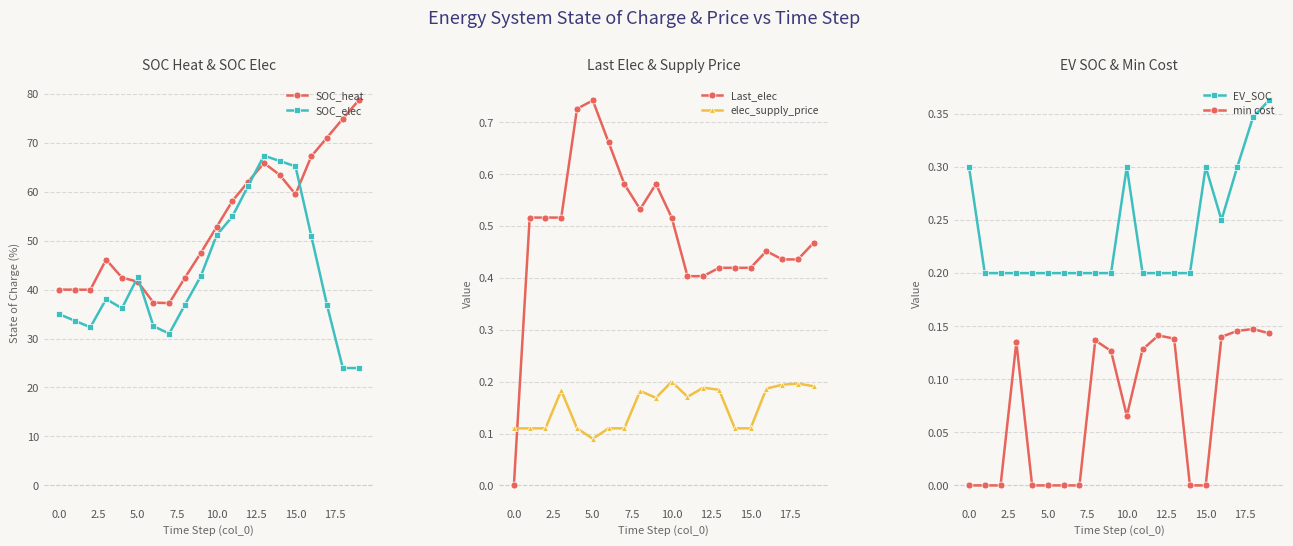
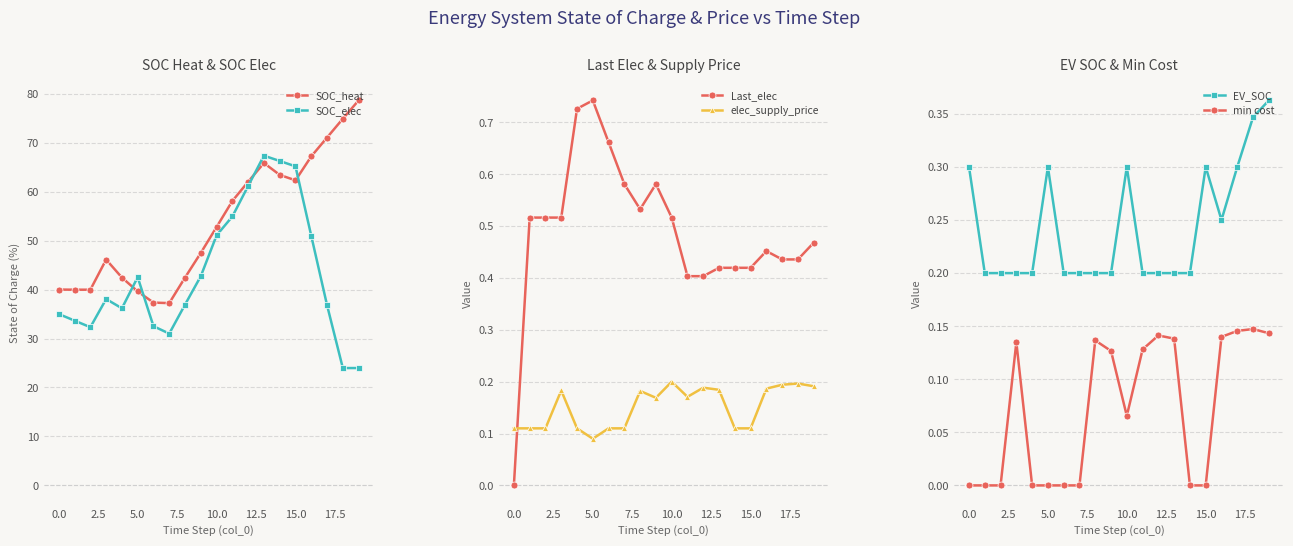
SOC Heat & SOC Elec, SOC_heat, 5.0: 42 -> 40
SOC Heat & SOC Elec, SOC_heat, 15.0: 59 -> 62
EV SOC & Min Cost, EV_SOC, 5.0: 0.2 -> 0.3
